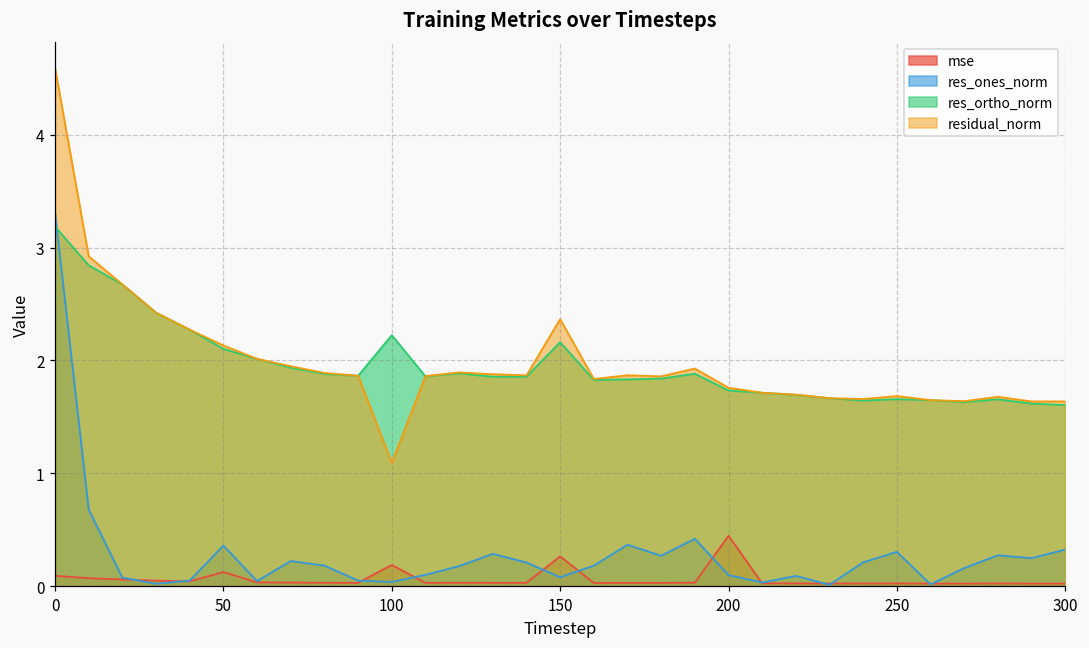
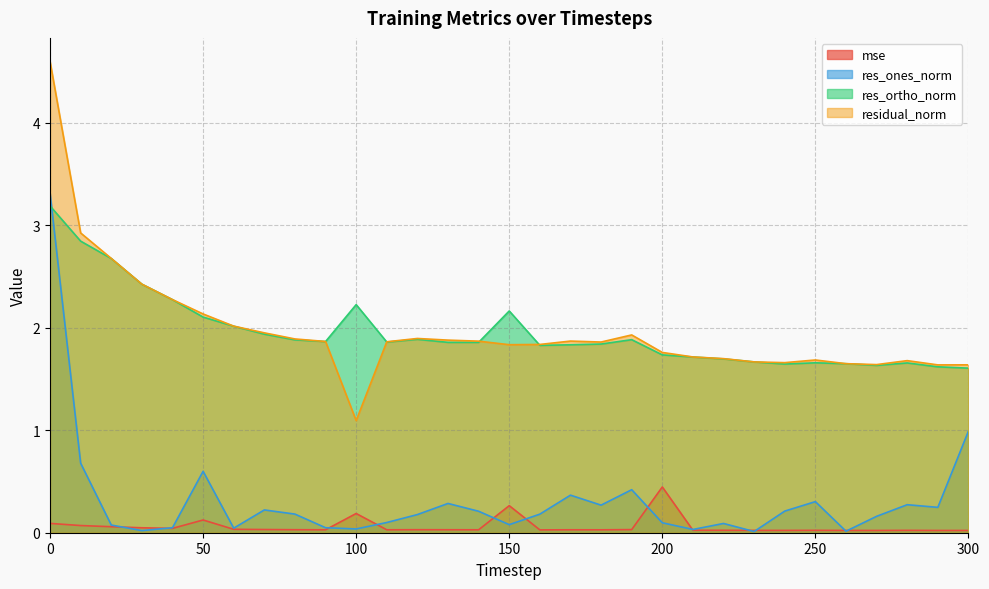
res_ones_norm, 50: 0.36 -> 0.60
residual_norm, 150: 2.37 -> 1.83
res_ones_norm, 300: 0.32 -> 0.99
